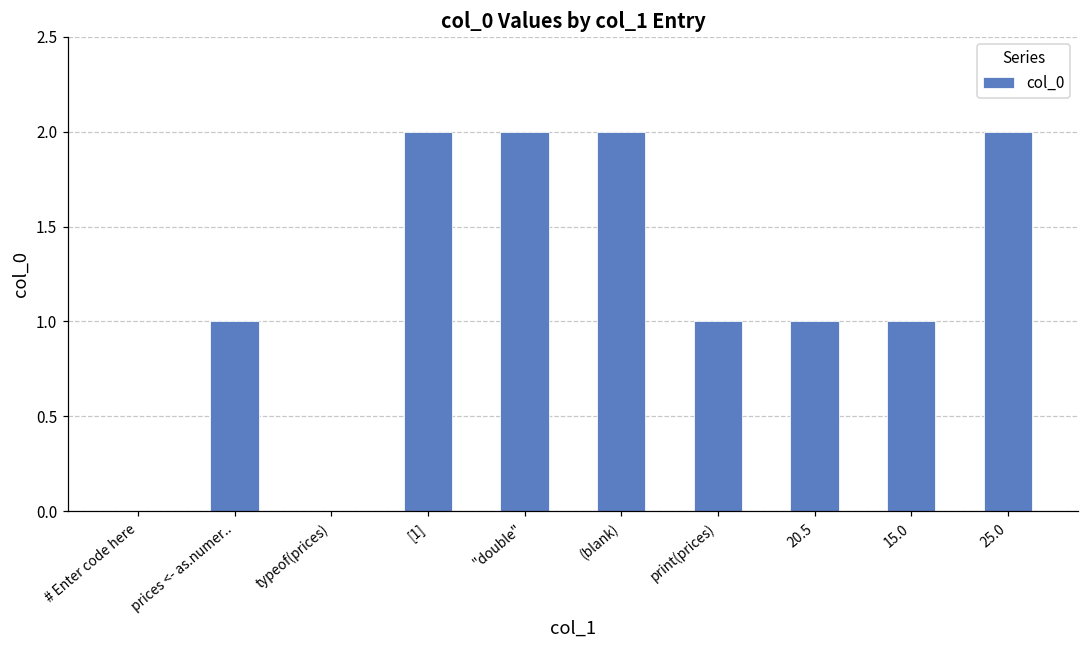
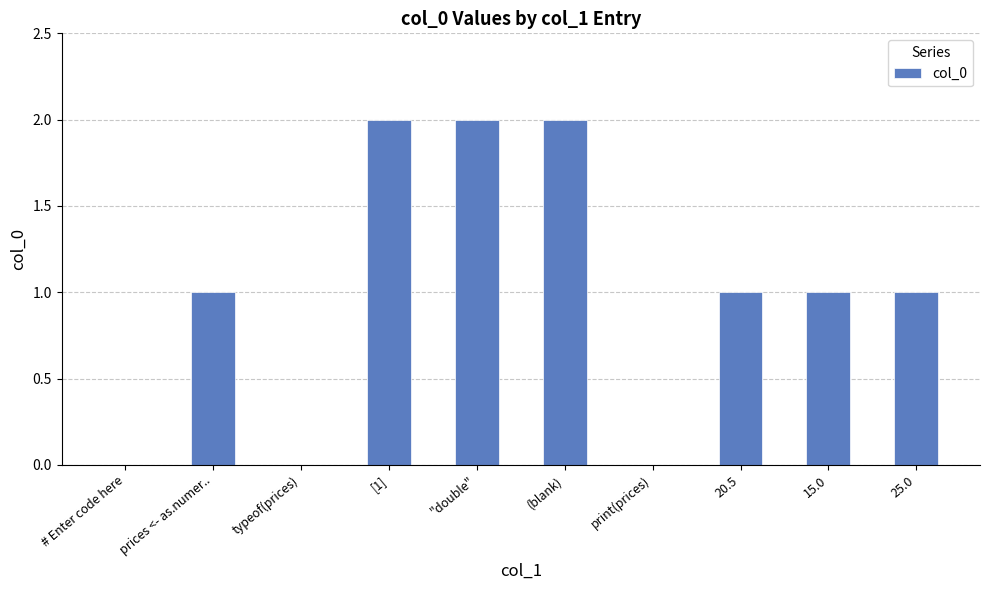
print(prices): 1 -> 0
25.0: 2 -> 1
